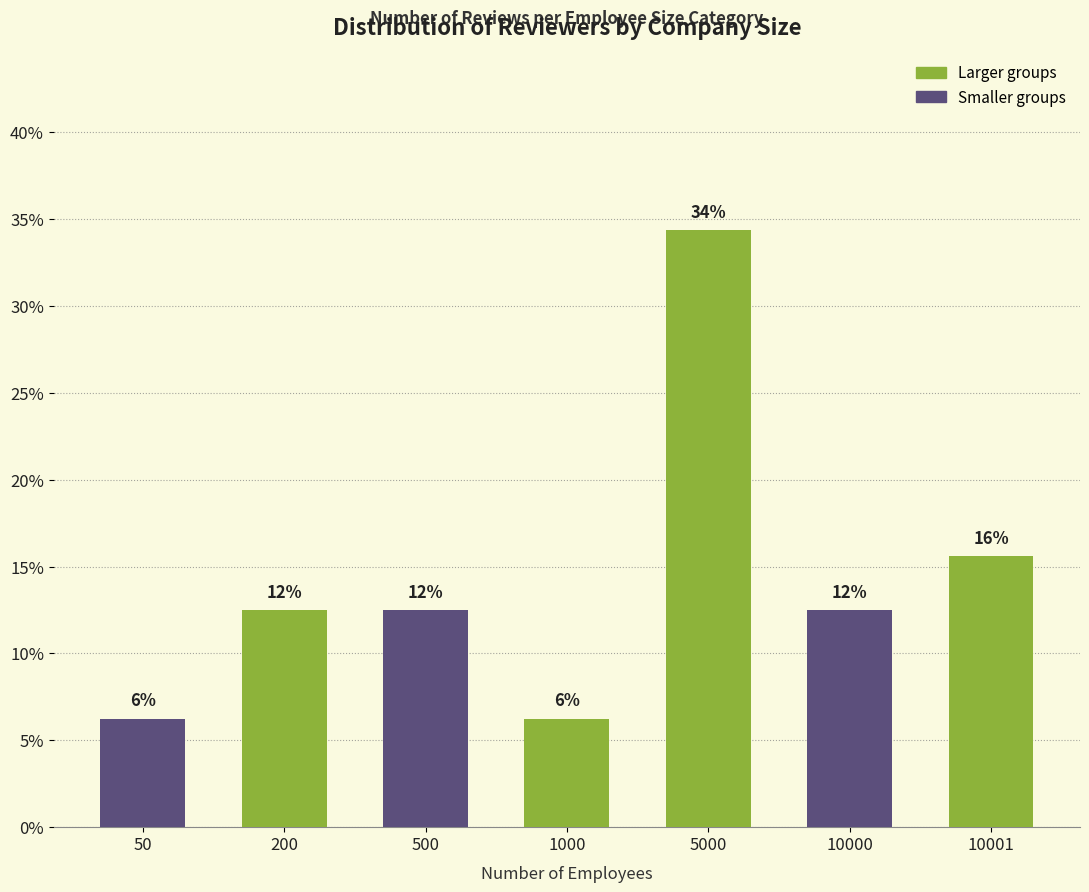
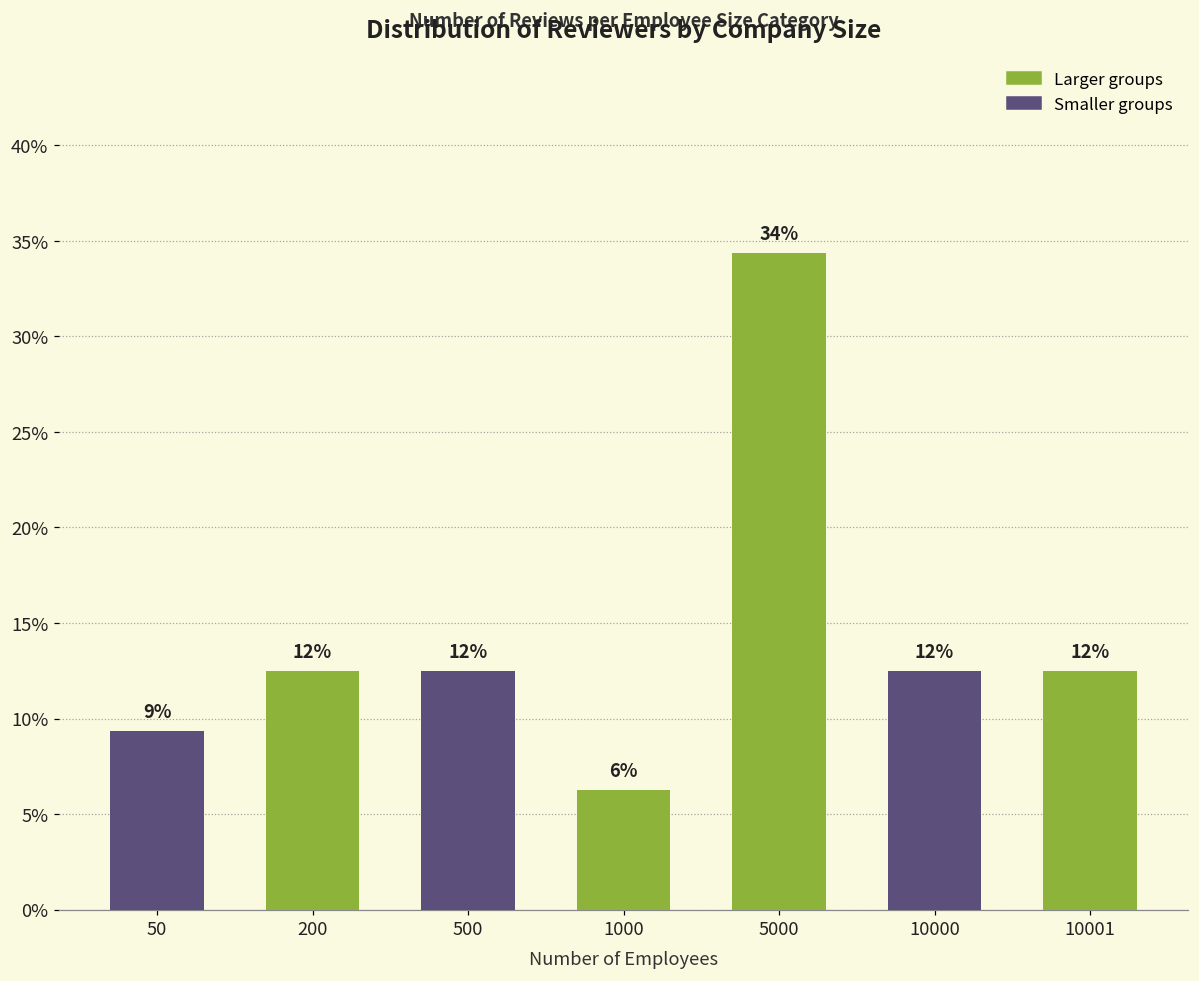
50: 6% -> 9%
10001: 16% -> 12%
